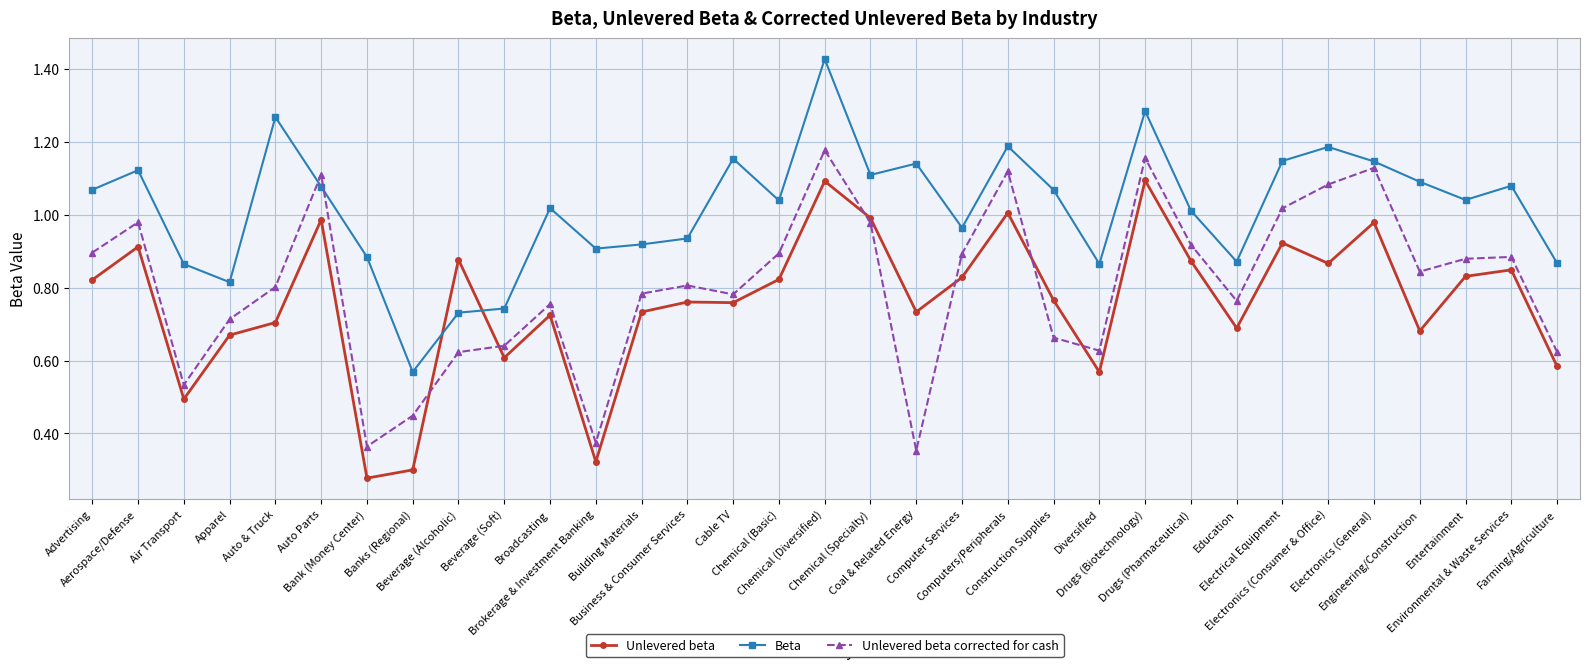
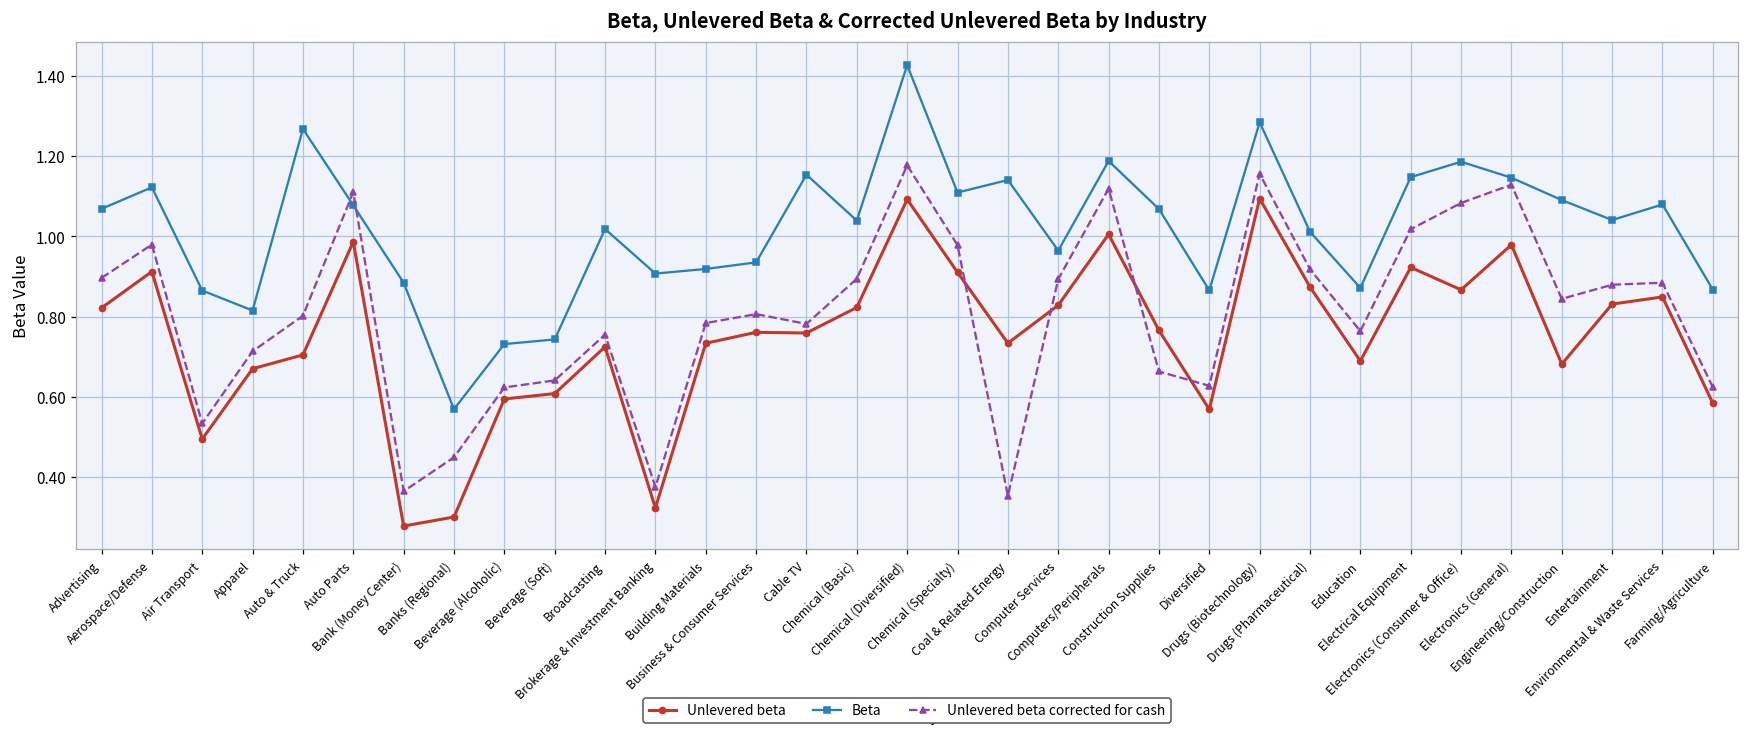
Unlevered beta, Beverage (Alcoholic): 0.88 -> 0.59
Unlevered beta, Chemical (Specialty): 0.99 -> 0.91
